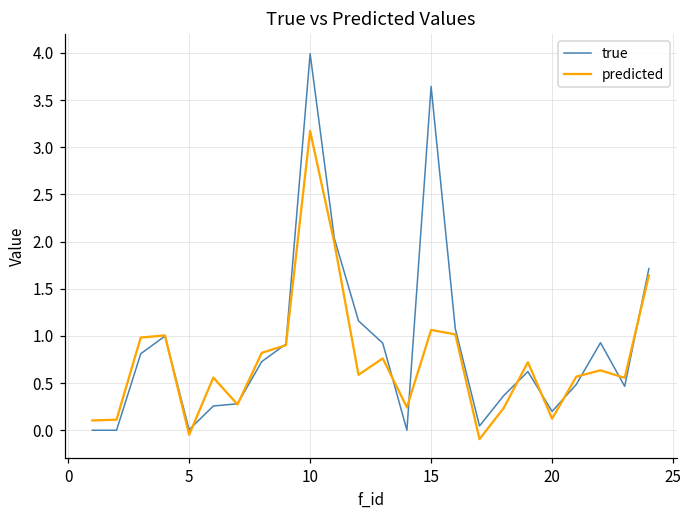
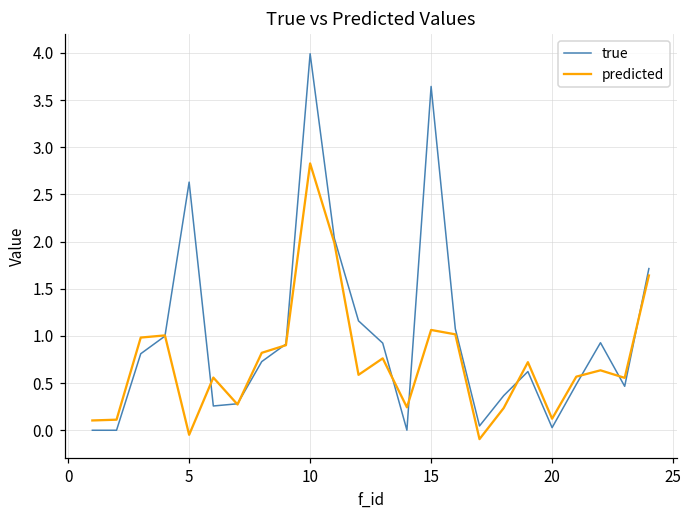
true, 5: 0.0 -> 2.6
predicted, 10: 3.2 -> 2.8
true, 20: 0.2 -> 0.0
